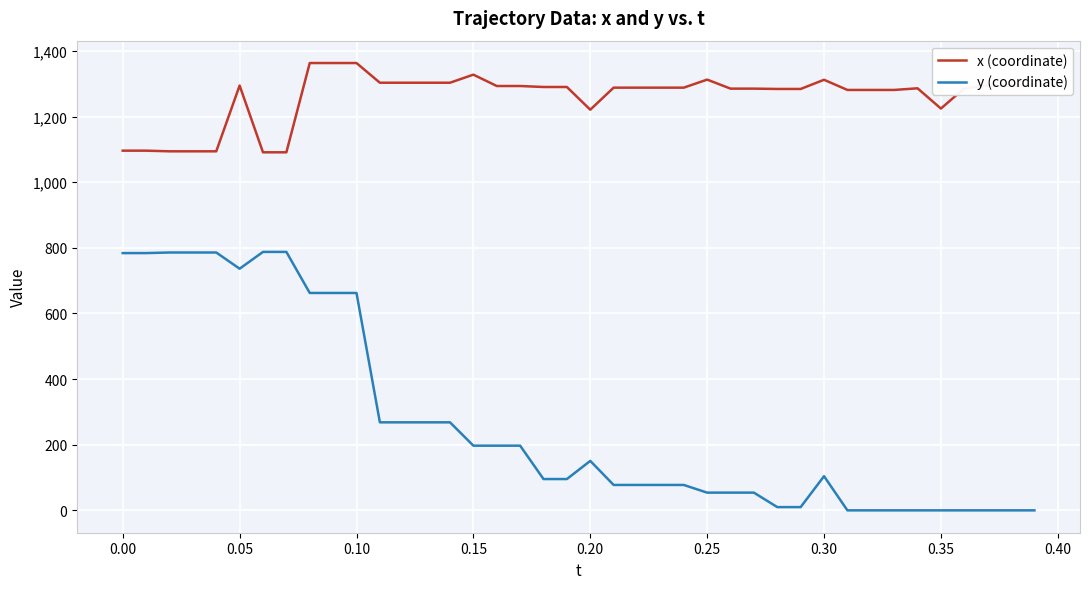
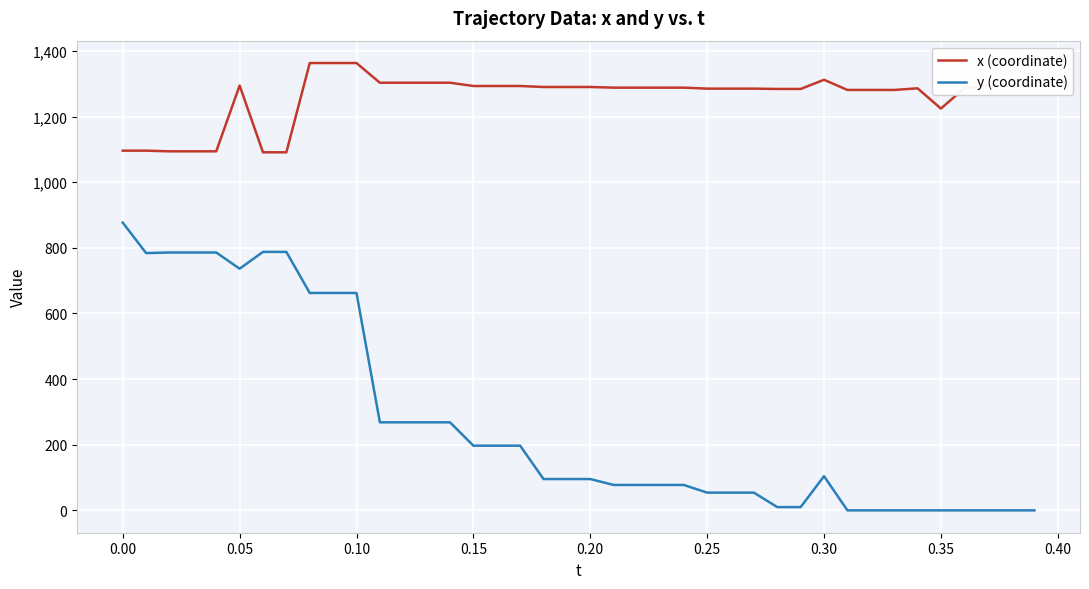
y (coordinate), 0.00: 780 -> 880
x (coordinate), 0.15: 1,330 -> 1,290
x (coordinate), 0.20: 1,220 -> 1,290
y (coordinate), 0.20: 150 -> 100
x (coordinate), 0.25: 1,310 -> 1,290
